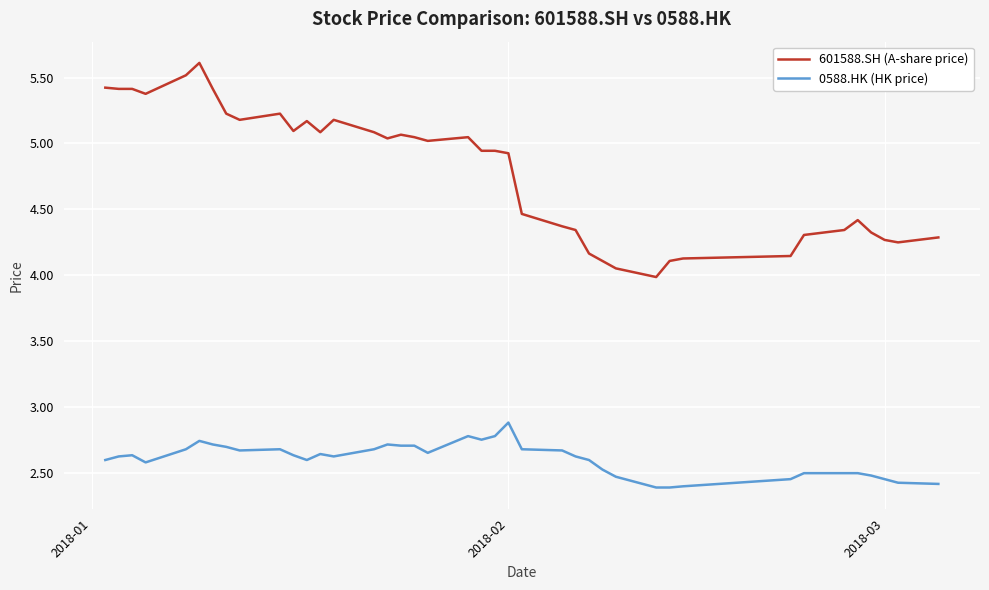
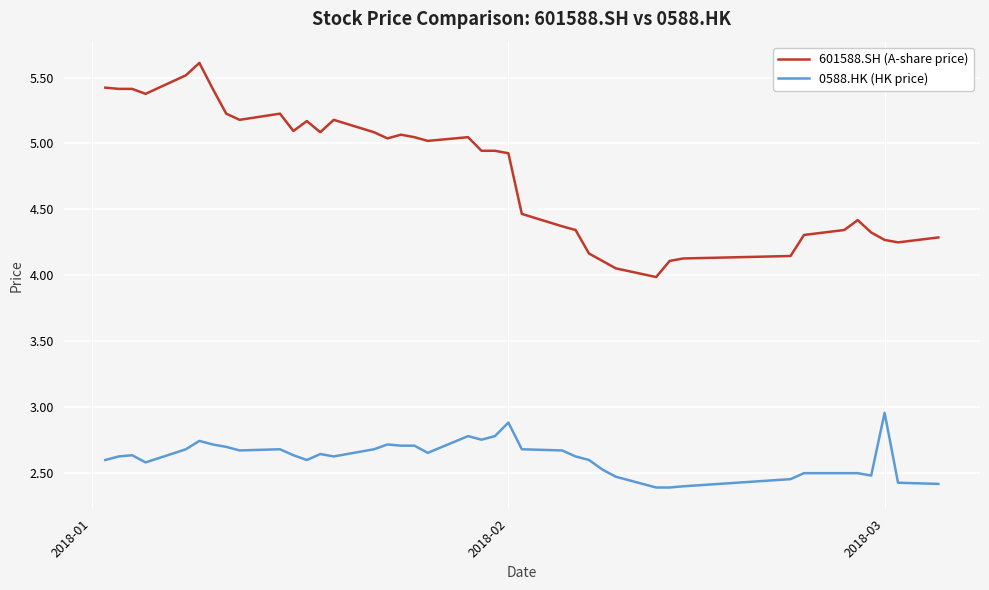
0588.HK (HK price), 2018-03: 2.45 -> 2.95
